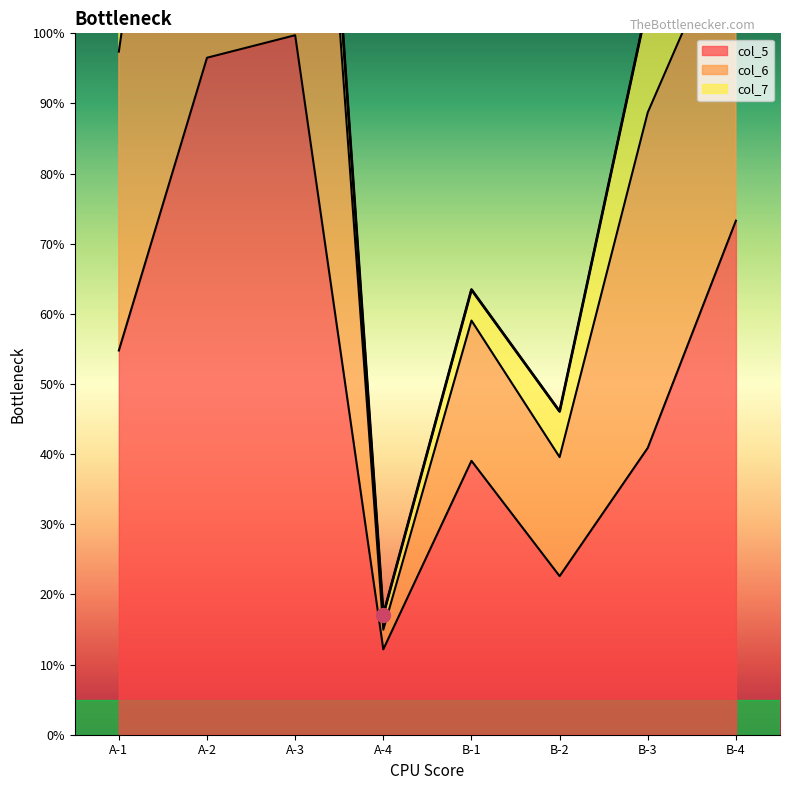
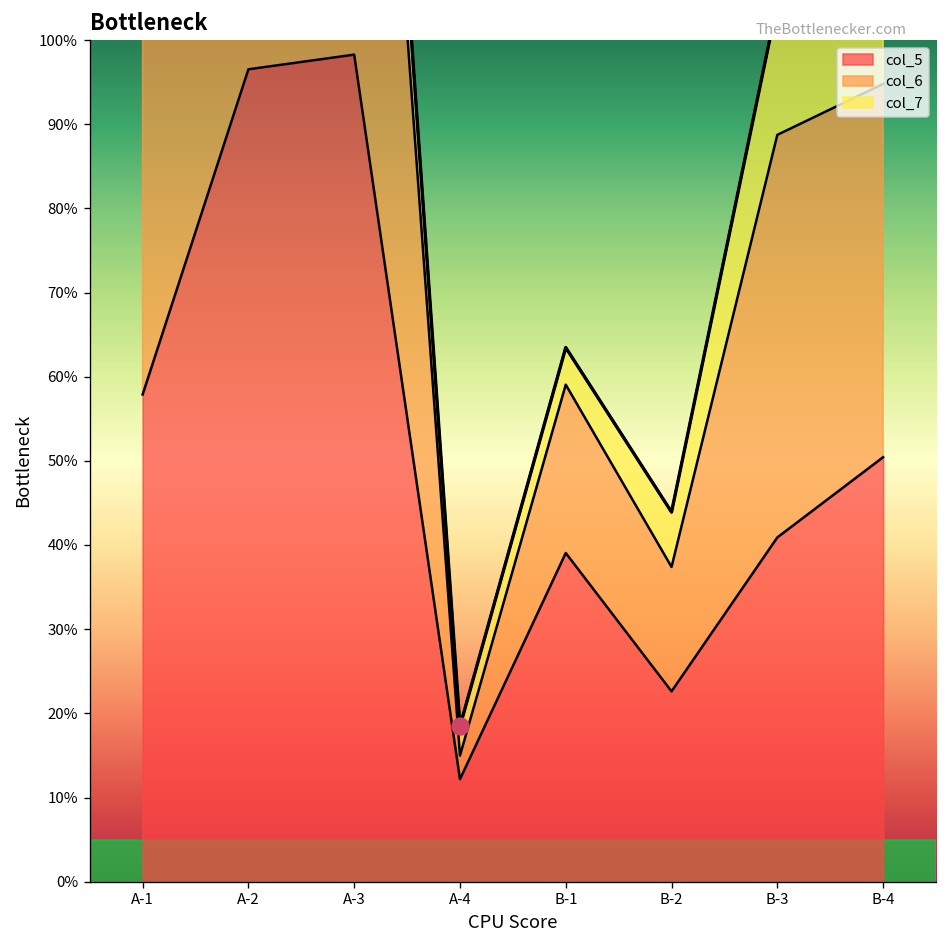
col_5, A-1: 55% -> 58%
col_5, A-3: 100% -> 98%
col_7, A-4: 2% -> 3%
col_6, B-2: 17% -> 15%
col_5, B-4: 73% -> 50%
